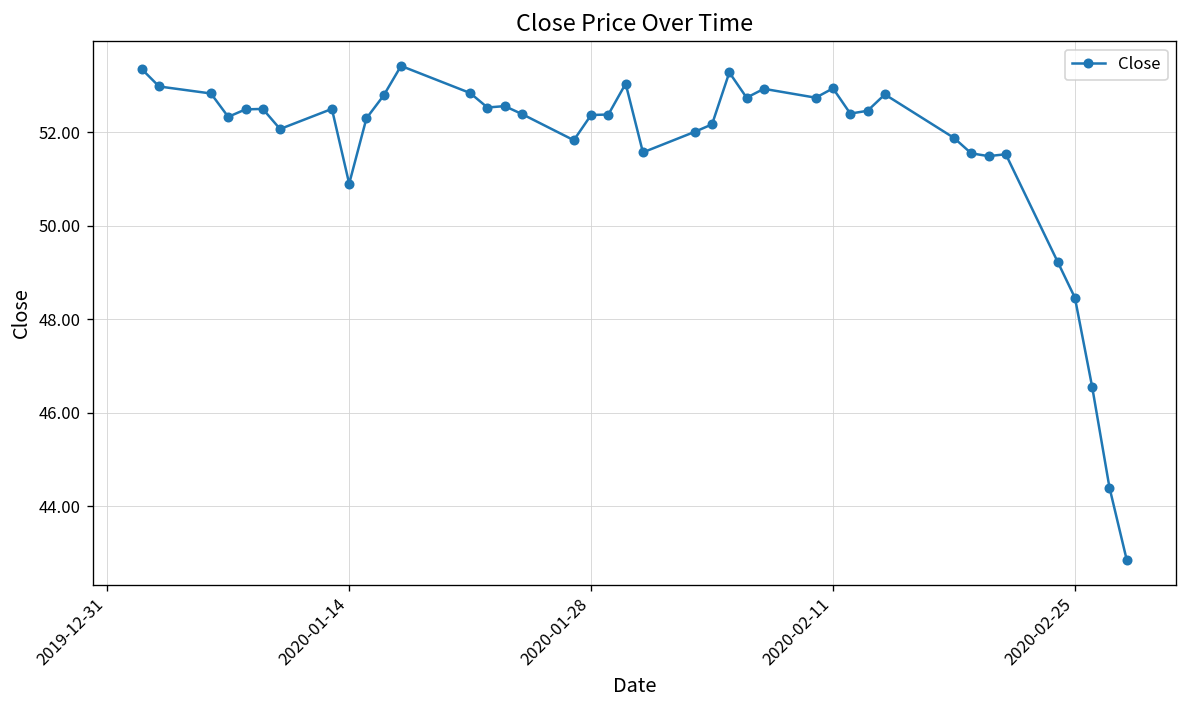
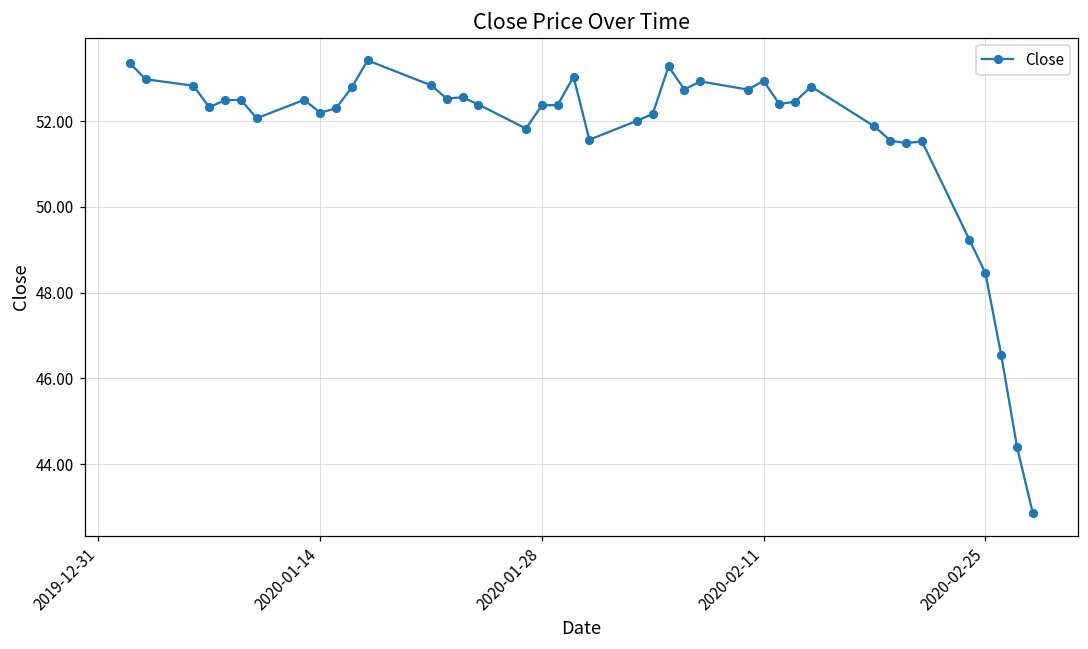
2020-01-14: 50.9 -> 52.2
